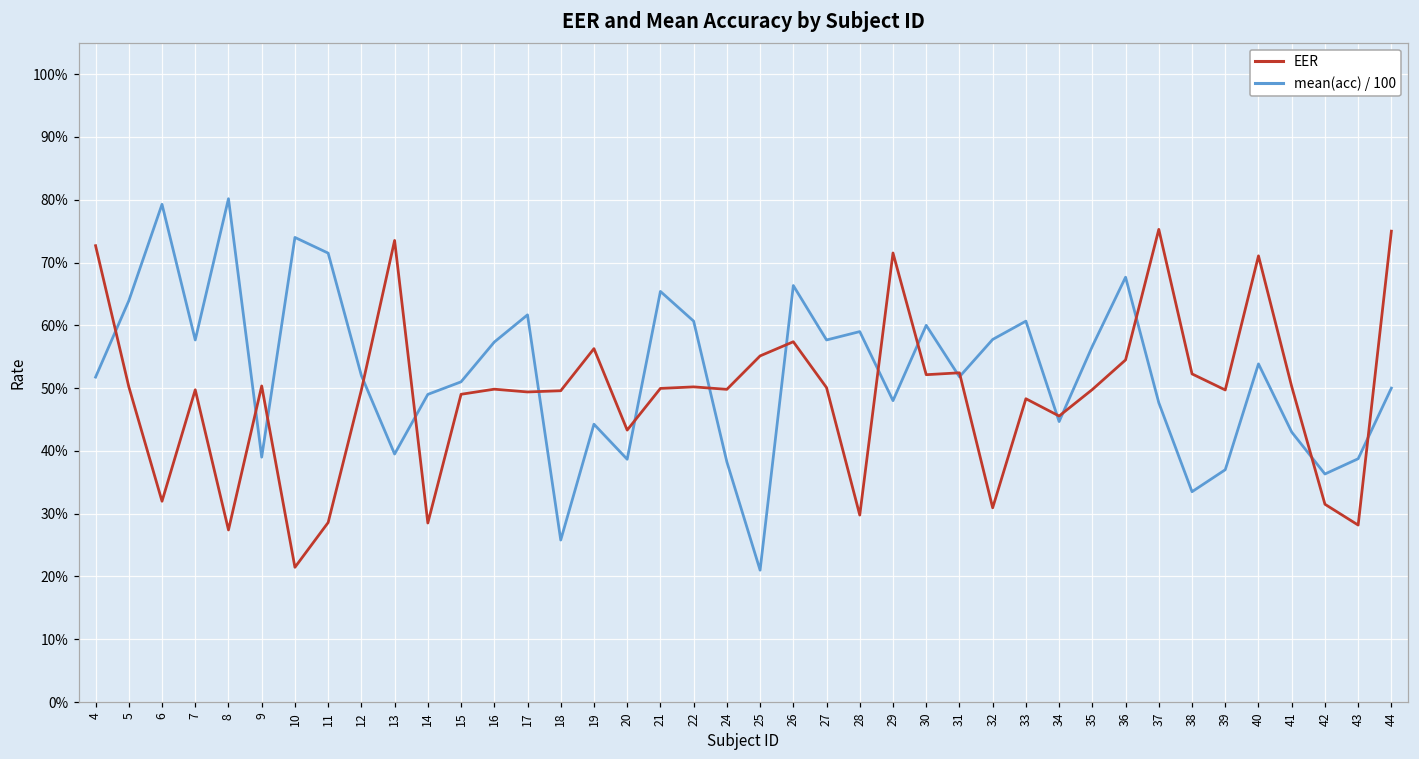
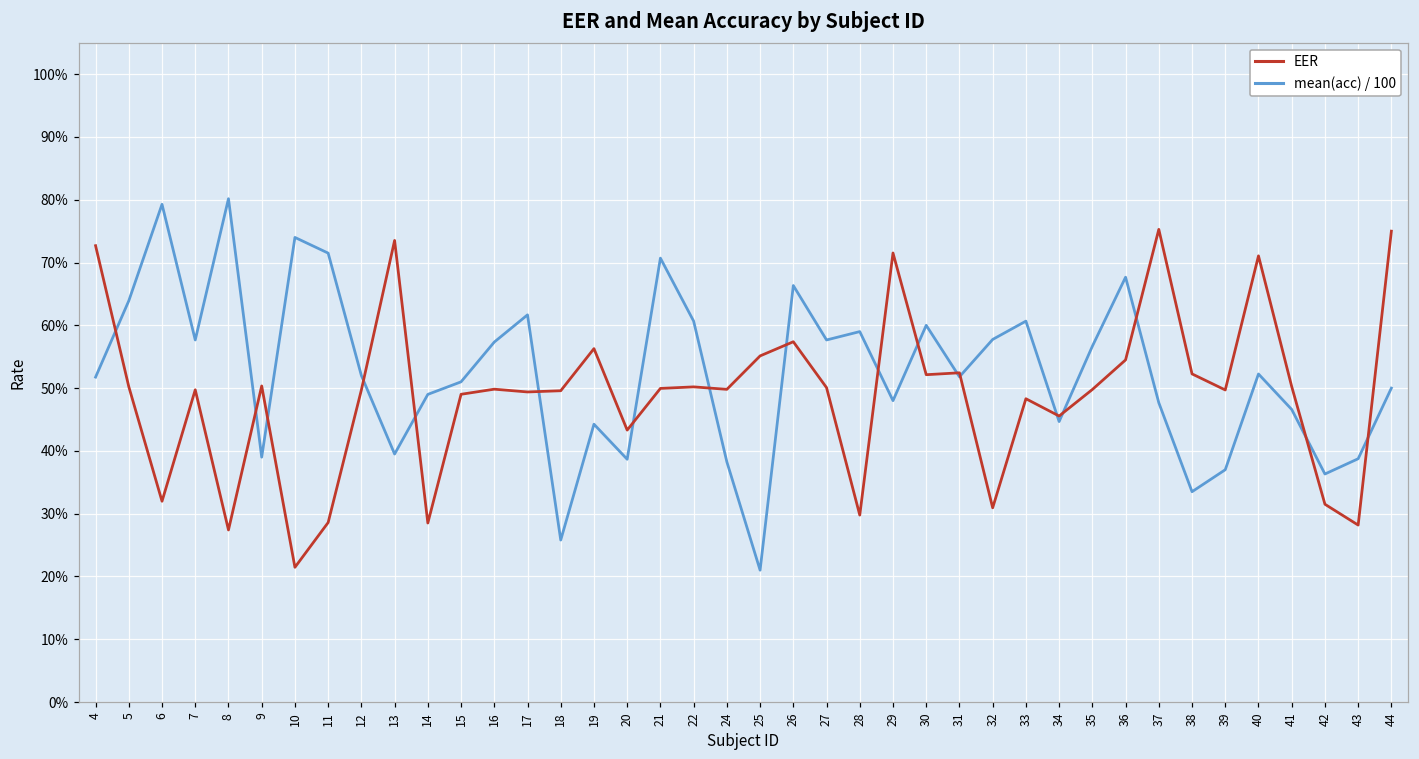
mean(acc) / 100, 21: 65% -> 71%
mean(acc) / 100, 40: 54% -> 52%
mean(acc) / 100, 41: 43% -> 47%
